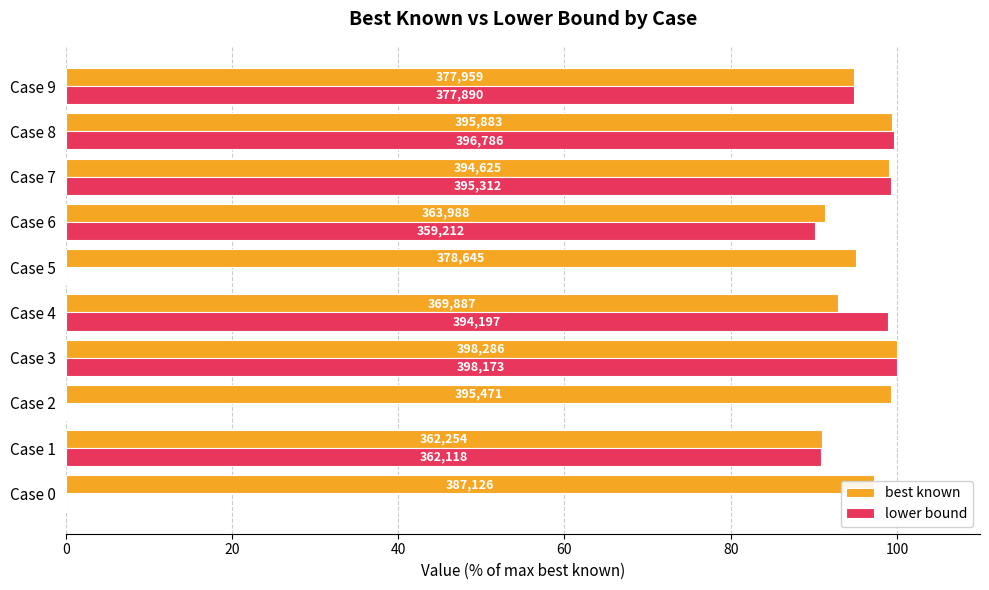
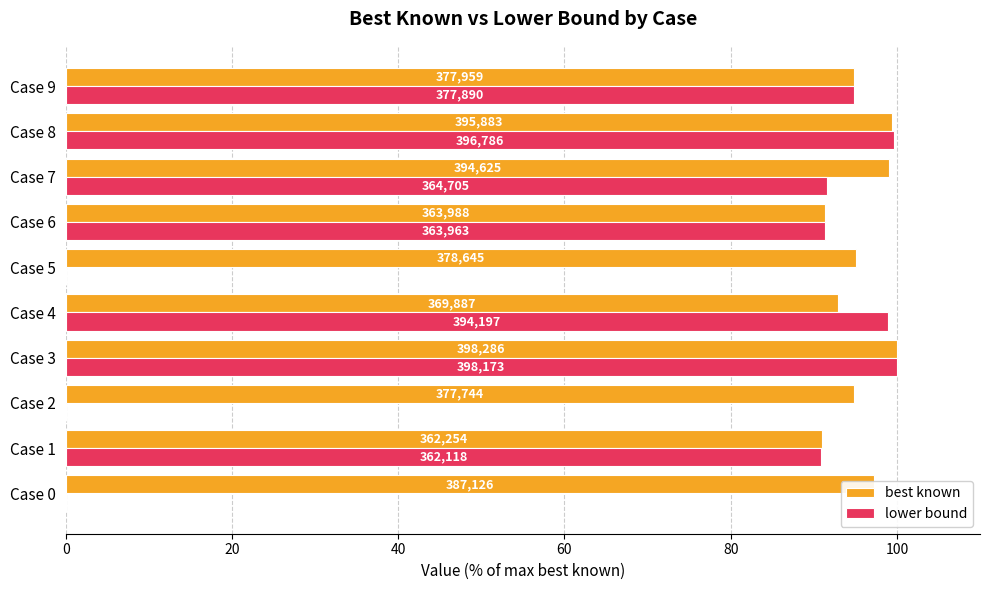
lower bound, Case 7: 395,312 -> 364,705
lower bound, Case 6: 359,212 -> 363,963
best known, Case 2: 395,471 -> 377,744
